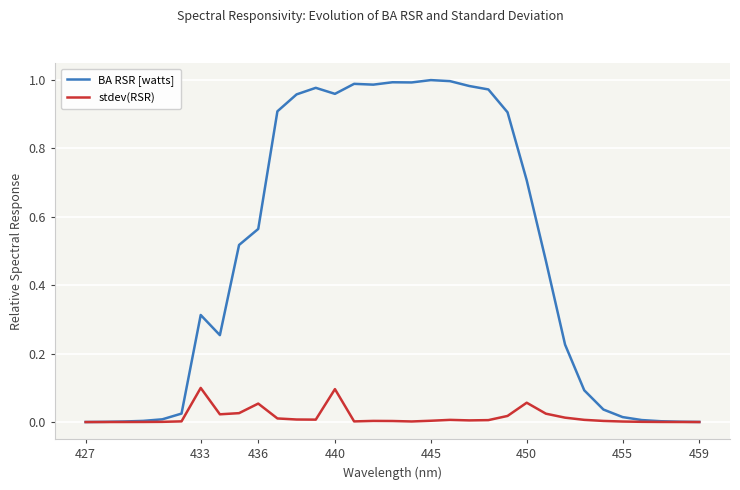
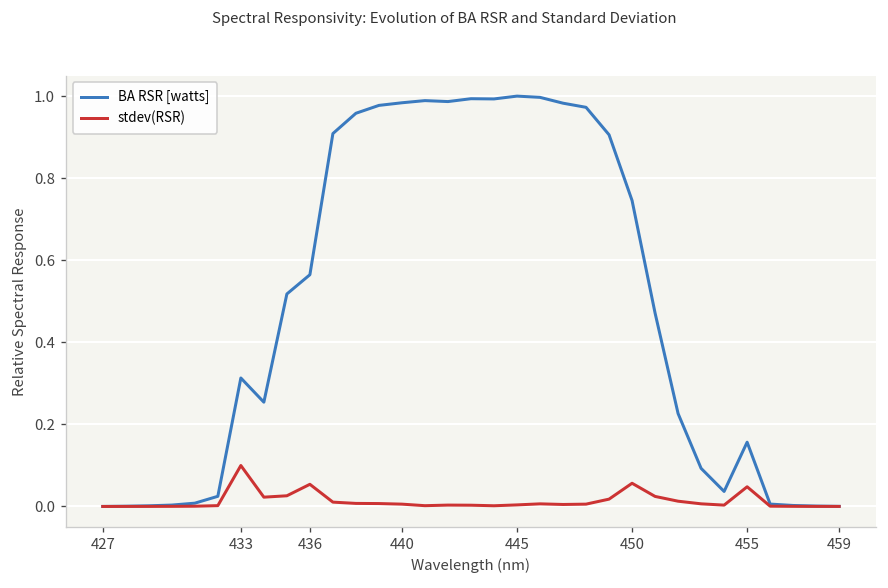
BA RSR [watts], 440: 0.96 -> 0.98
stdev(RSR), 440: 0.10 -> 0.01
BA RSR [watts], 450: 0.71 -> 0.75
BA RSR [watts], 455: 0.01 -> 0.16
stdev(RSR), 455: 0.00 -> 0.05
